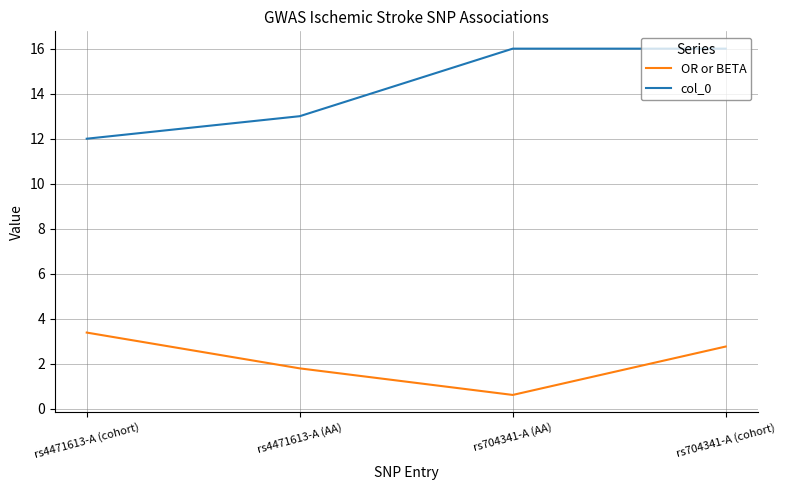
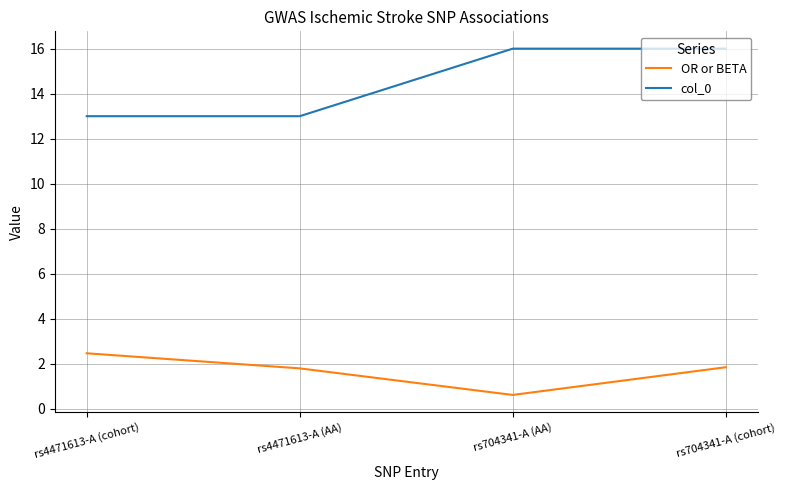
OR or BETA, rs4471613-A (cohort): 3.4 -> 2.5
col_0, rs4471613-A (cohort): 12 -> 13
OR or BETA, rs704341-A (cohort): 2.8 -> 1.9
